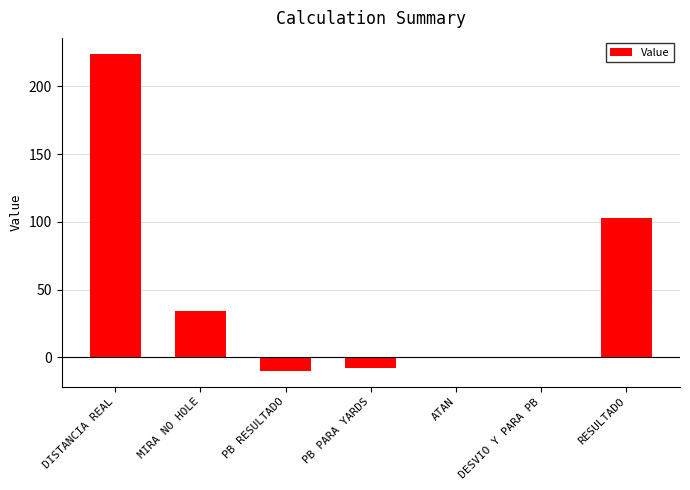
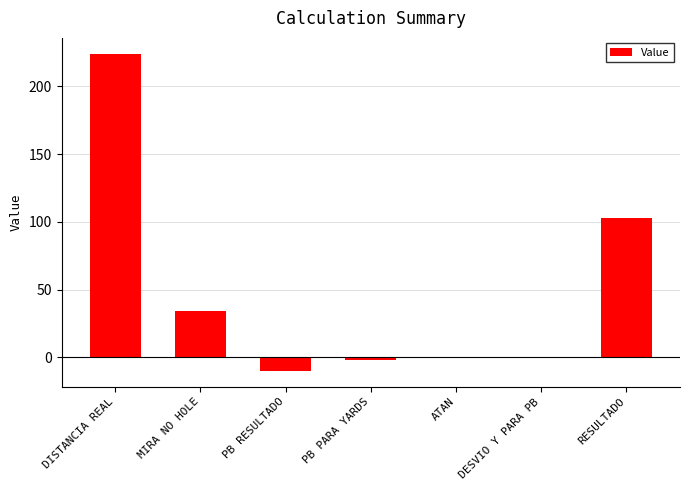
PB PARA YARDS: -8 -> -2
